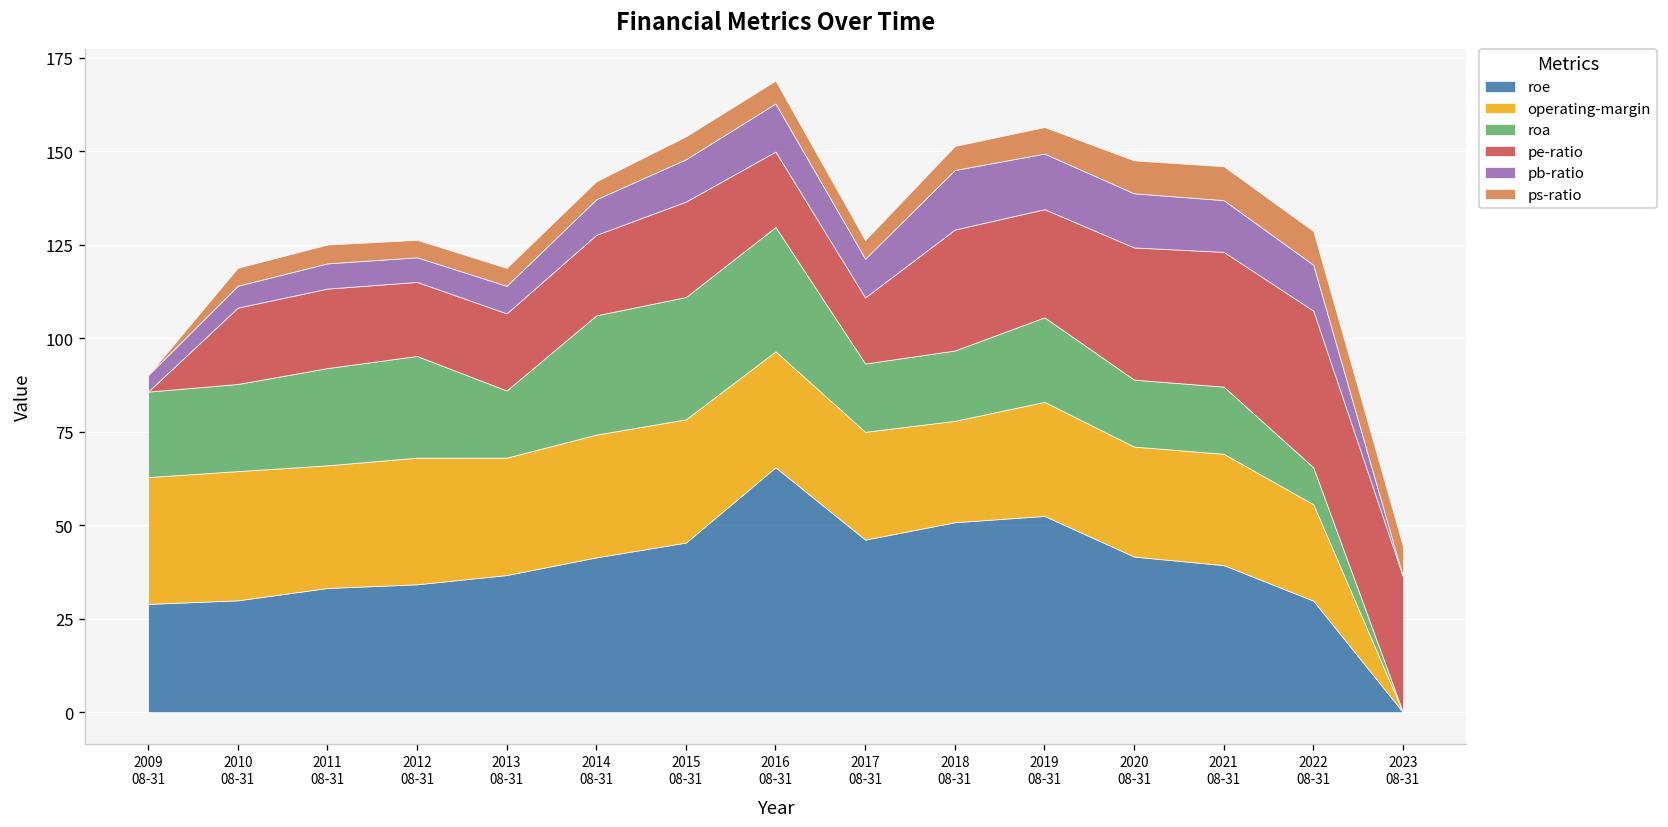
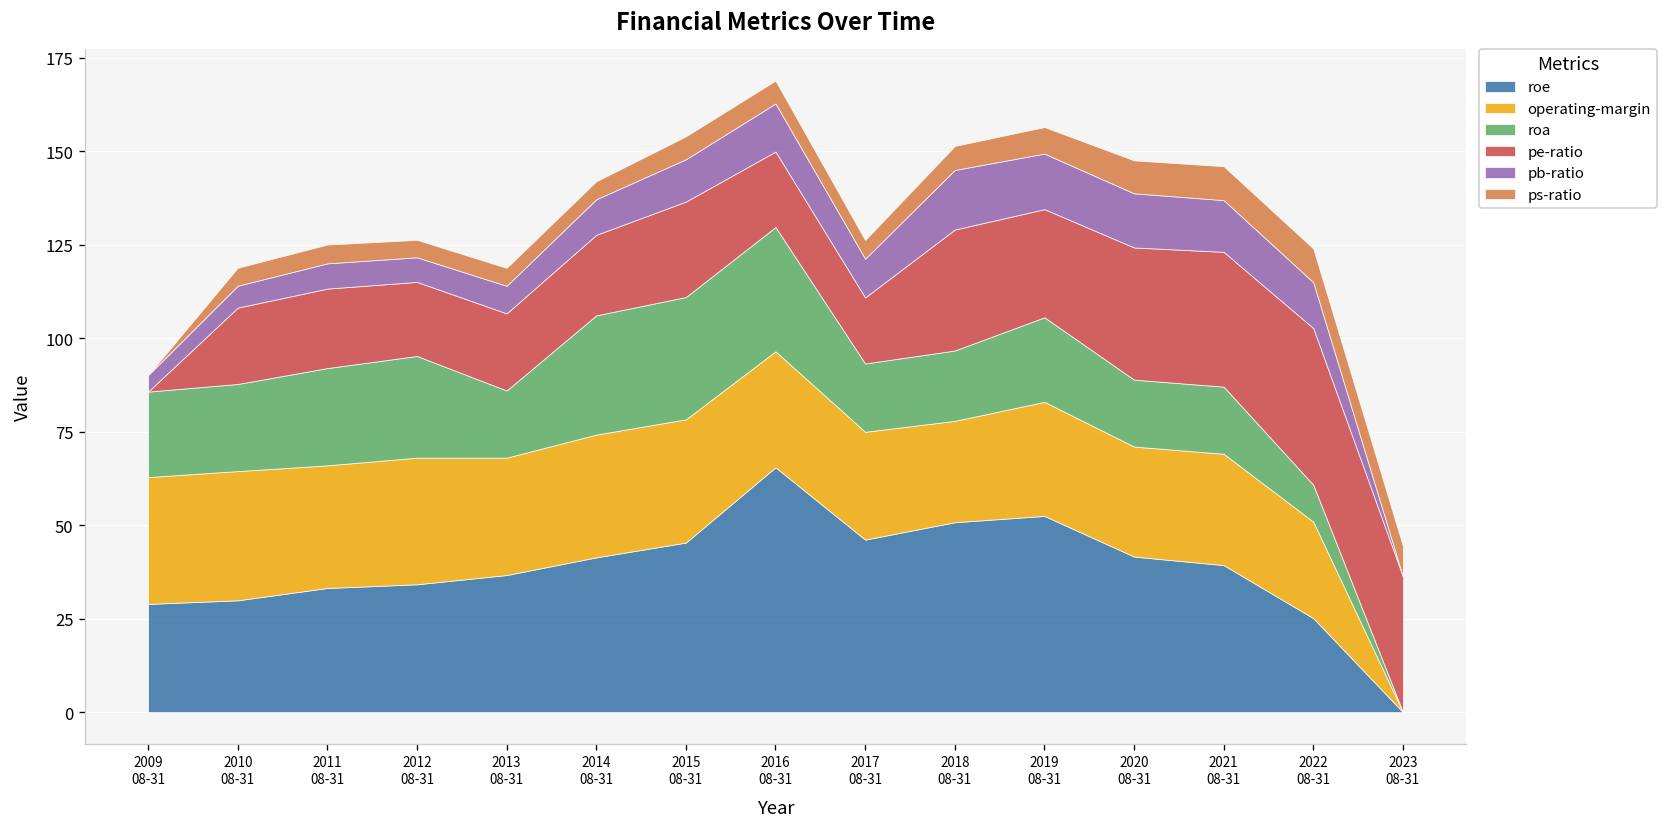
roe, 2022 08-31: 30 -> 25
